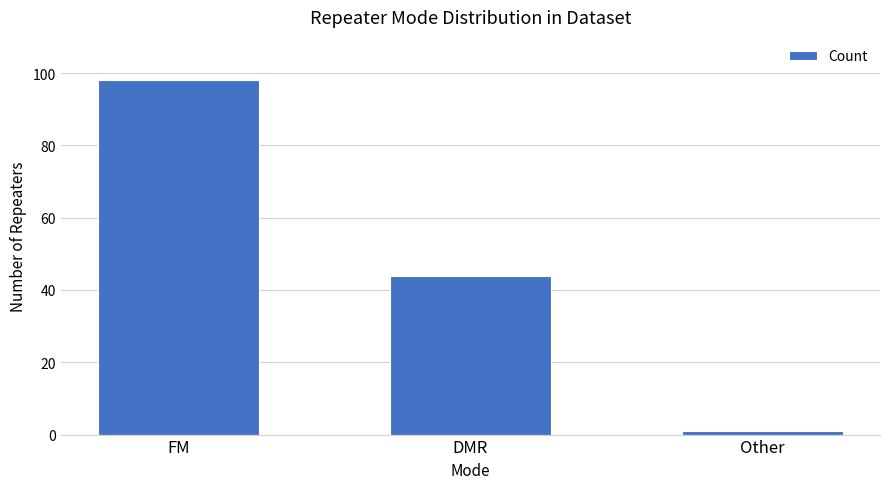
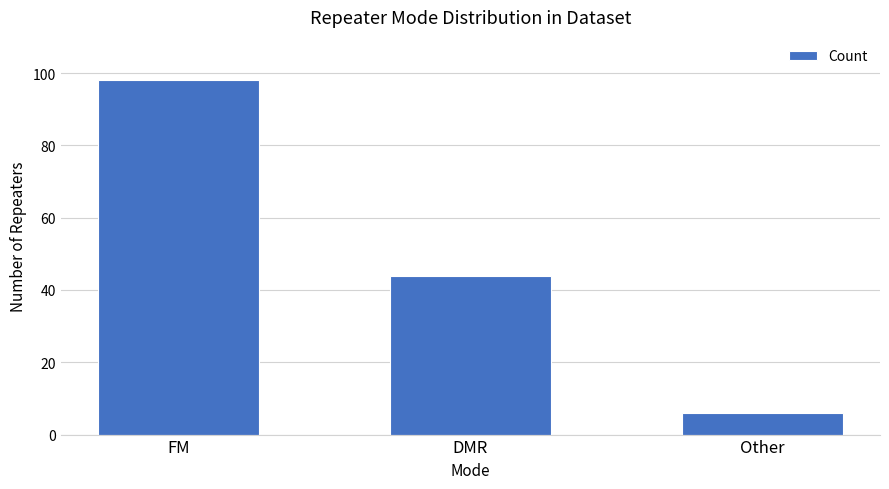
Other: 1 -> 6
